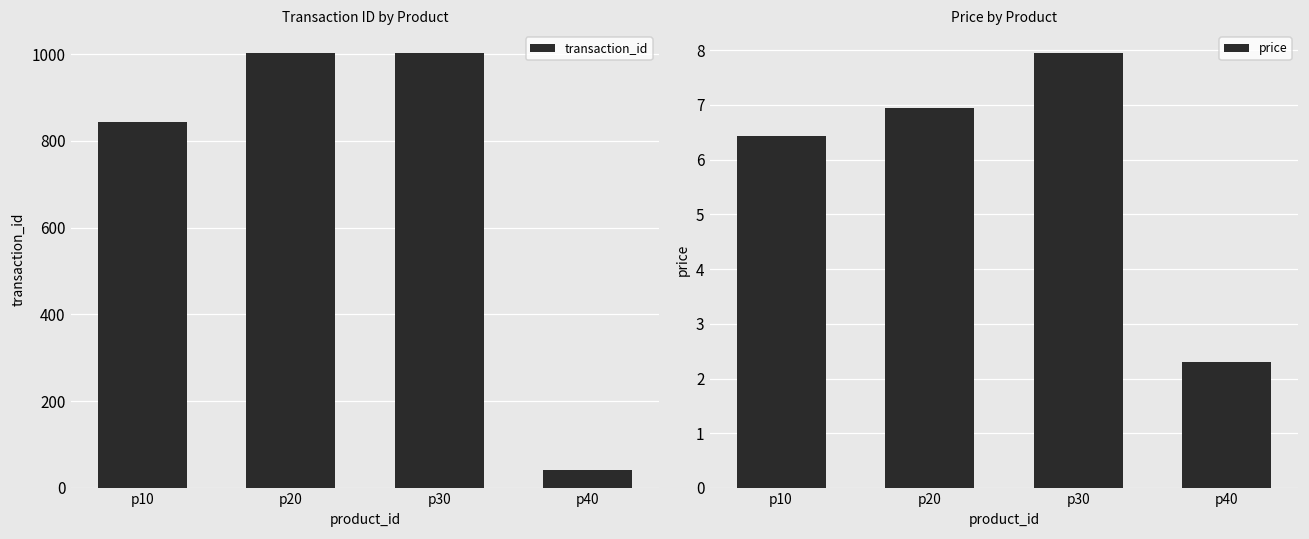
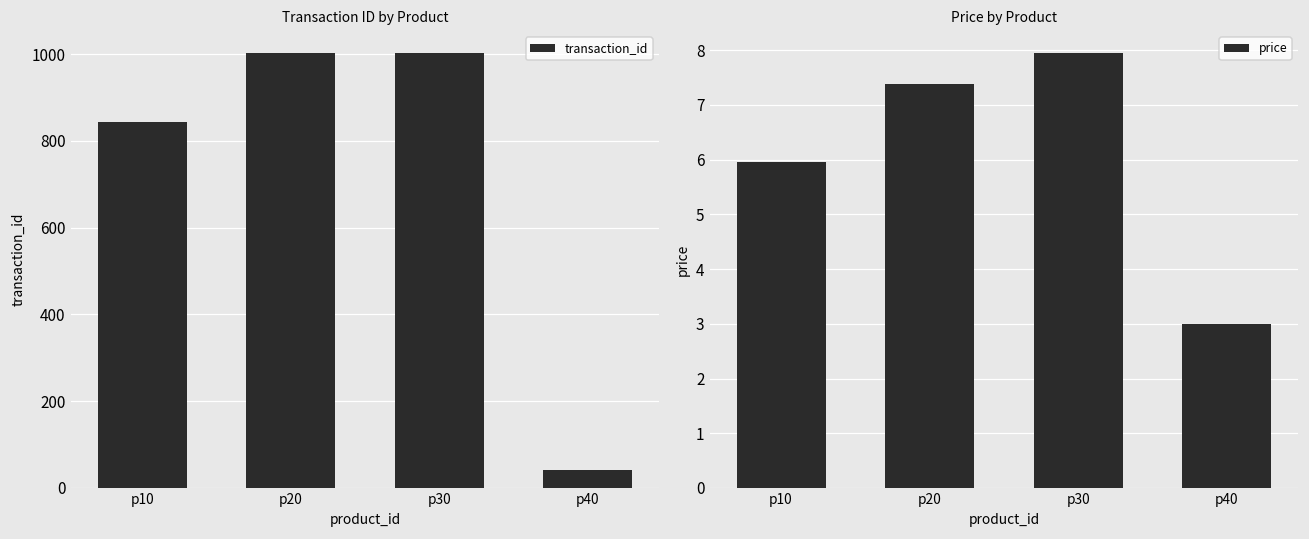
Price by Product, p10: 6.4 -> 6.0
Price by Product, p20: 7.0 -> 7.4
Price by Product, p40: 2.3 -> 3.0
